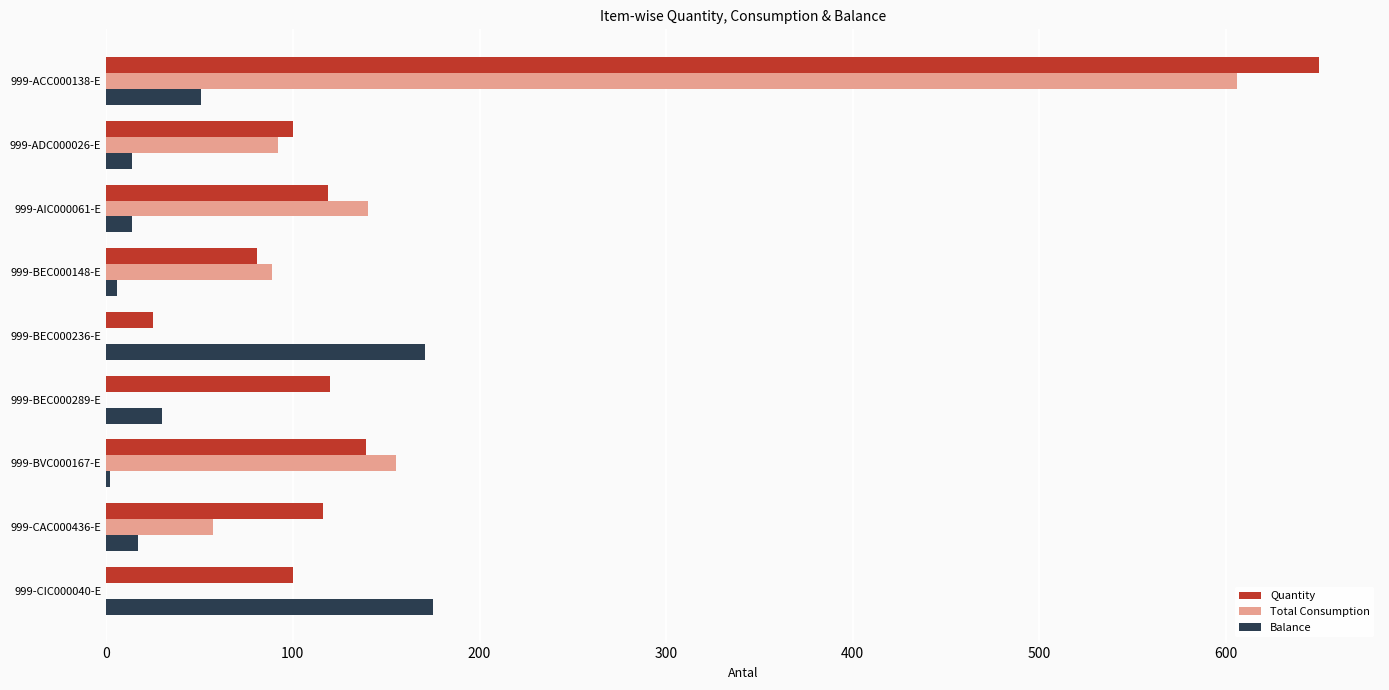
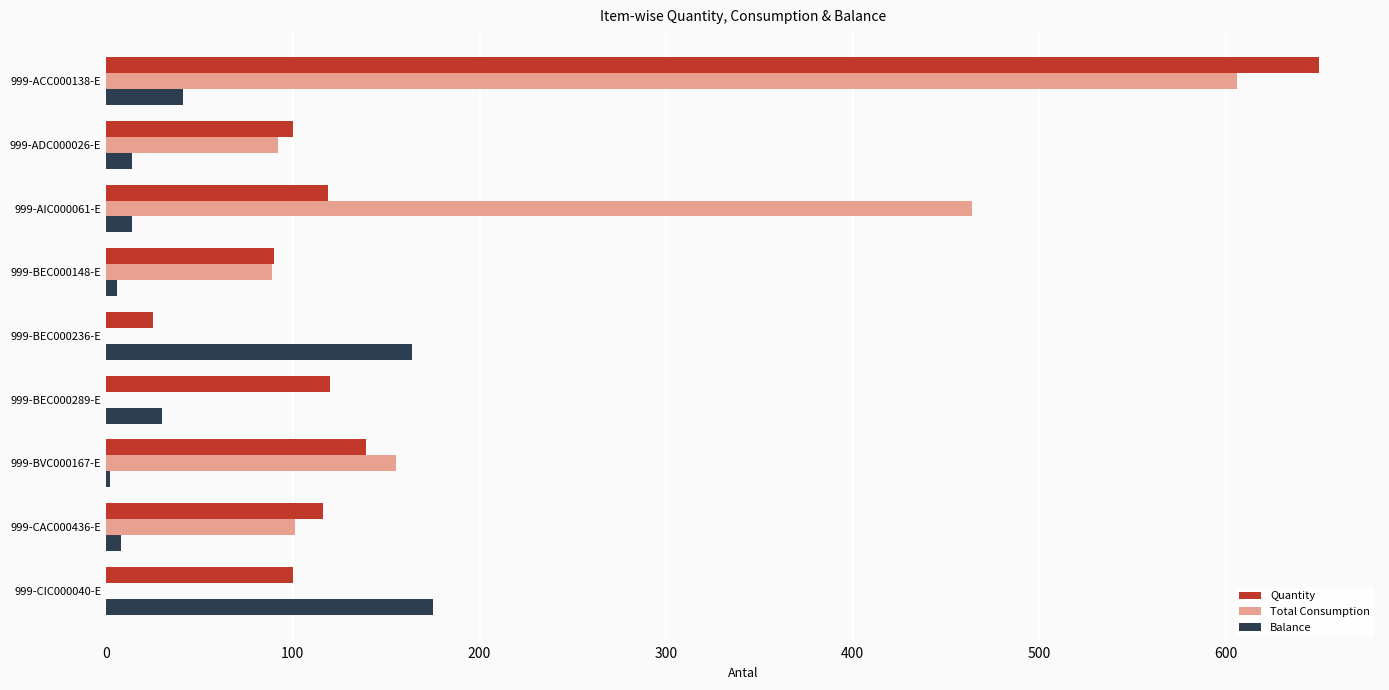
Balance, 999-ACC000138-E: 51 -> 41
Total Consumption, 999-AIC000061-E: 140 -> 464
Quantity, 999-BEC000148-E: 81 -> 90
Balance, 999-BEC000236-E: 171 -> 164
Total Consumption, 999-CAC000436-E: 57 -> 101
Balance, 999-CAC000436-E: 17 -> 8
